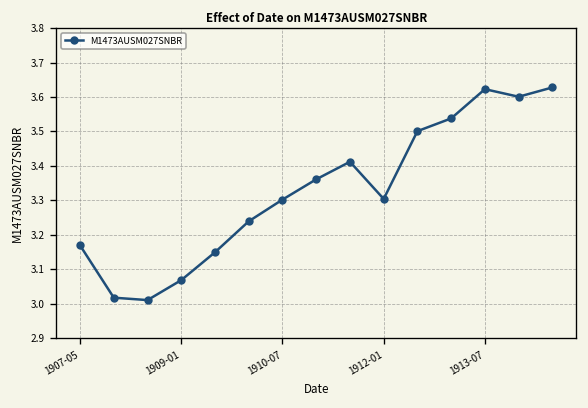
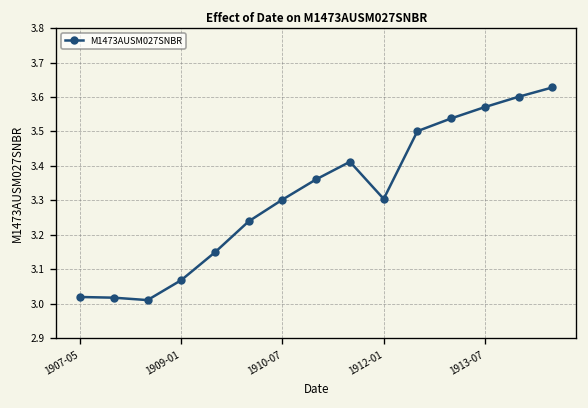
1907-05: 3.17 -> 3.02
1913-07: 3.62 -> 3.57
